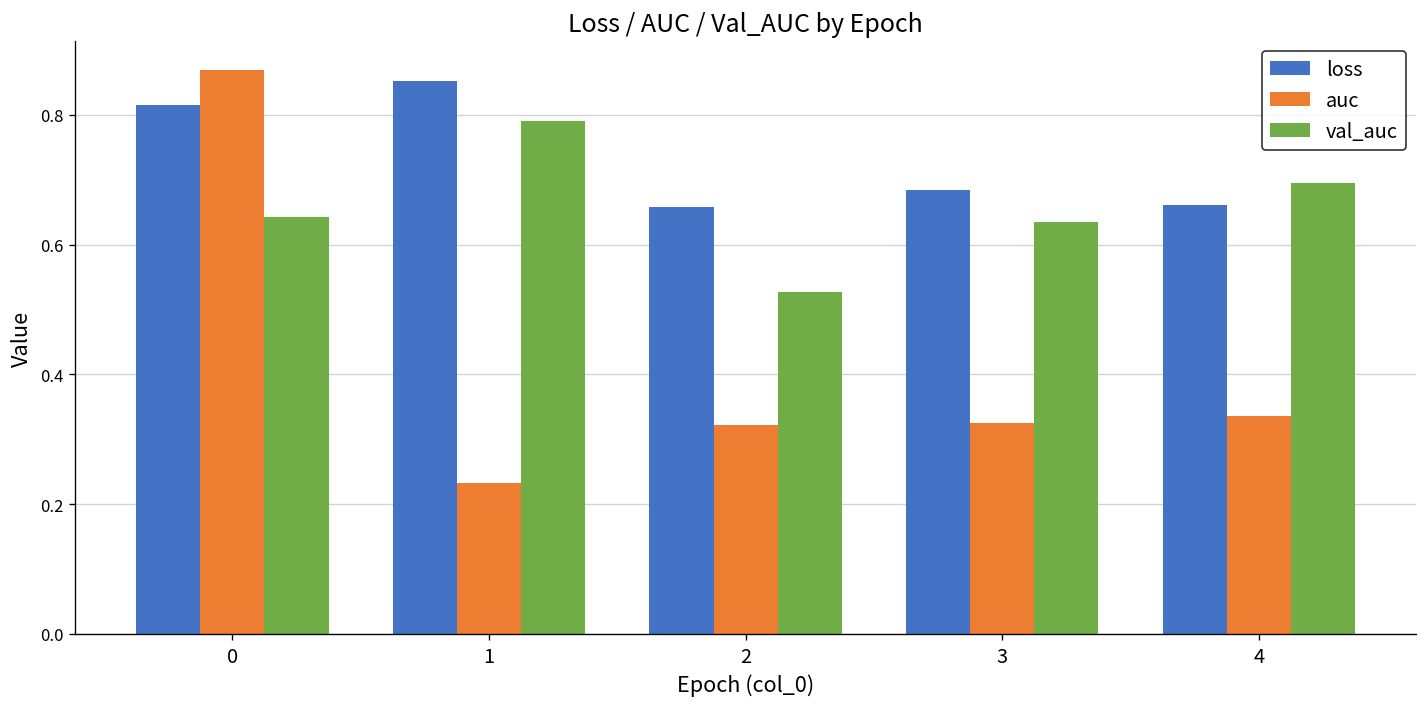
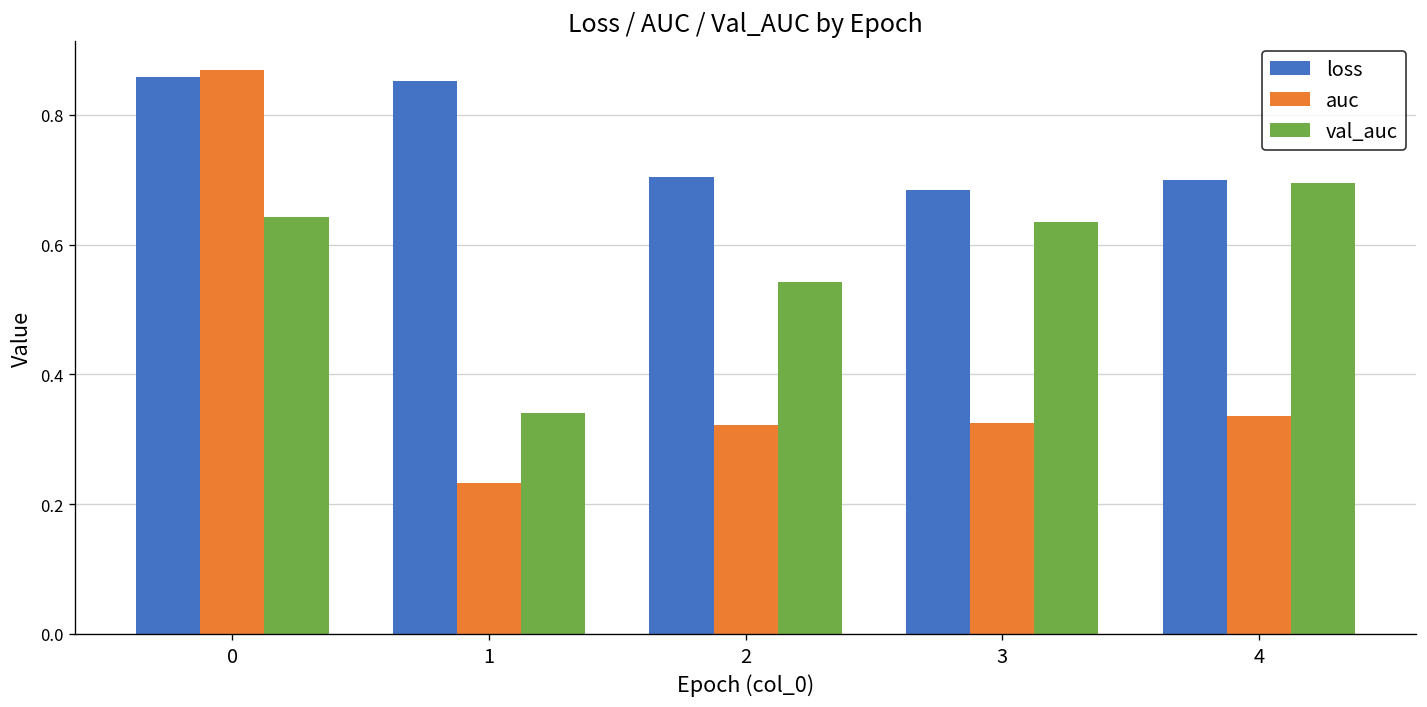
loss, 0: 0.82 -> 0.86
val_auc, 1: 0.79 -> 0.34
loss, 2: 0.66 -> 0.70
val_auc, 2: 0.53 -> 0.54
loss, 4: 0.66 -> 0.70
